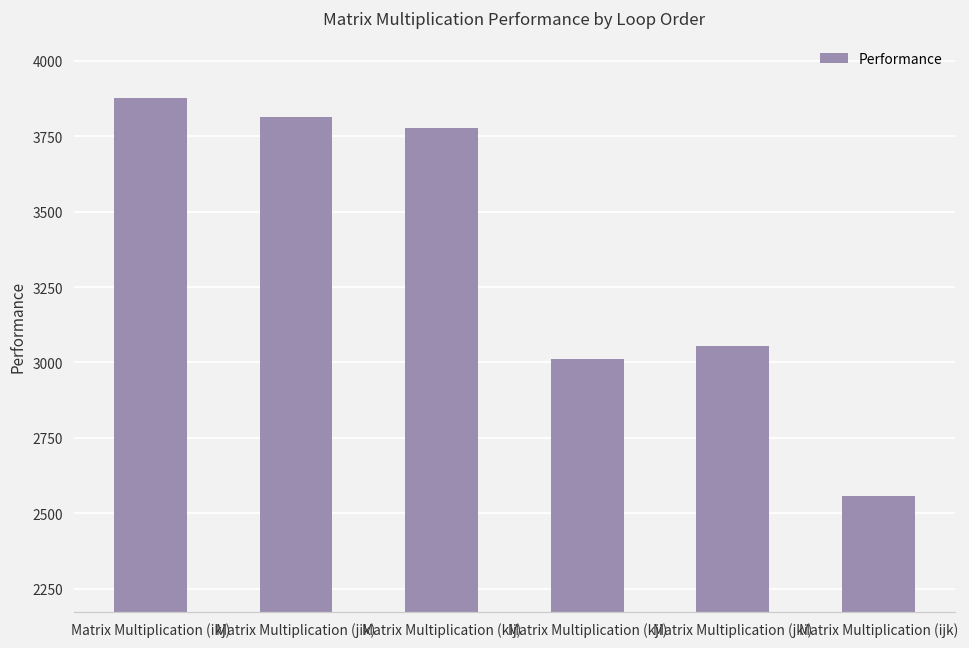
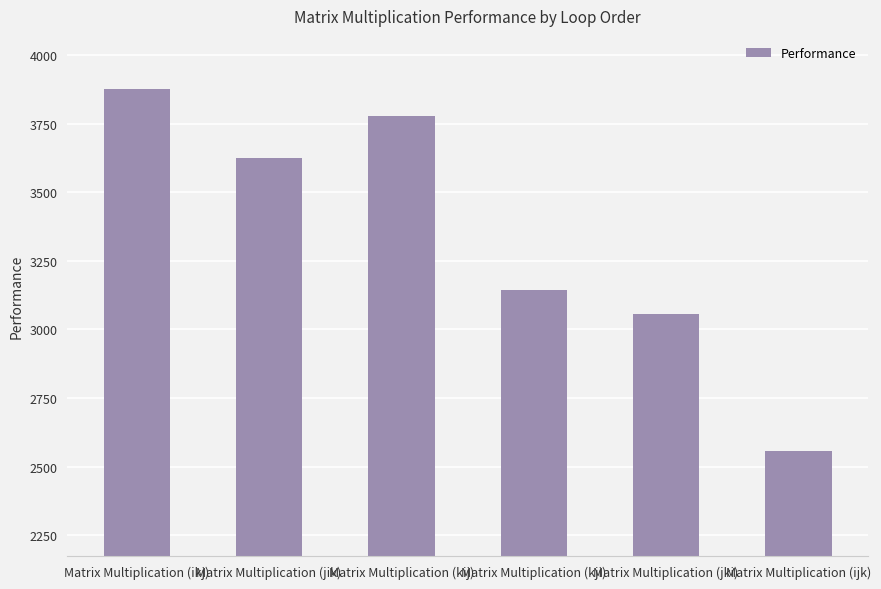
Matrix Multiplication (jik): 3810 -> 3620
Matrix Multiplication (kji): 3010 -> 3140
